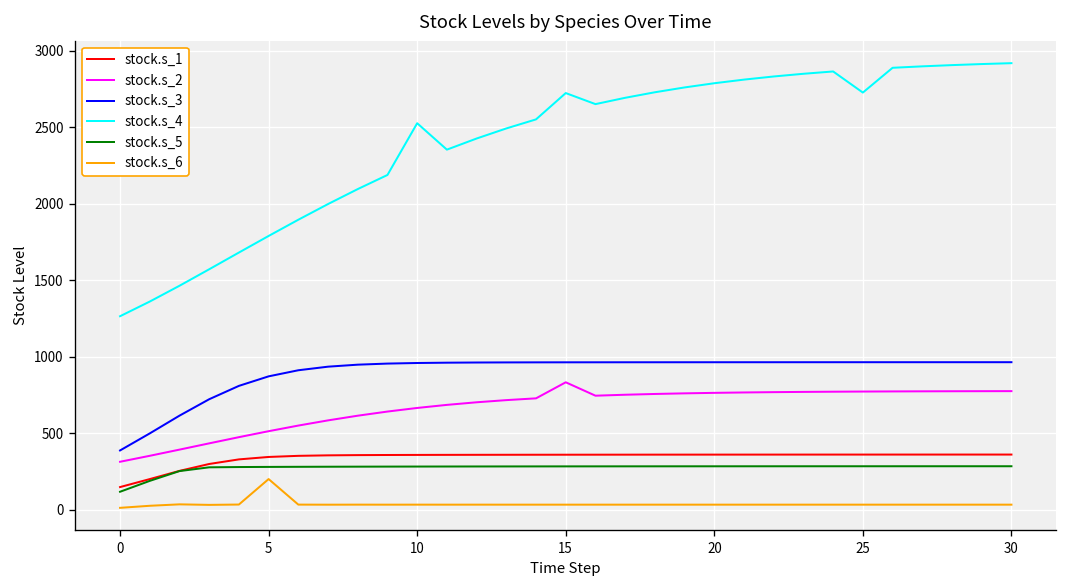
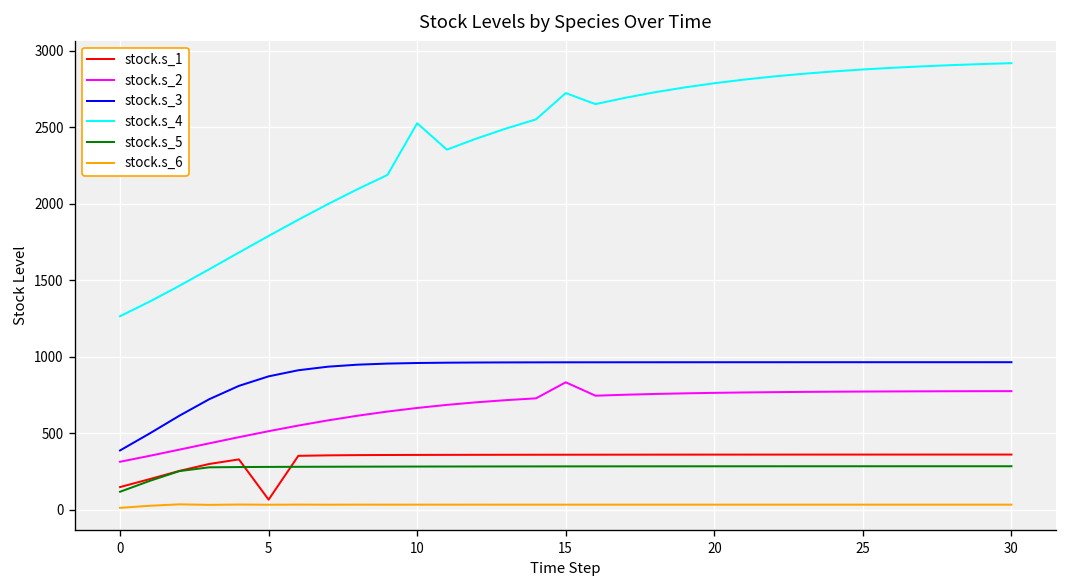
stock.s_1, 5: 350 -> 70
stock.s_6, 5: 200 -> 30
stock.s_4, 25: 2730 -> 2880
